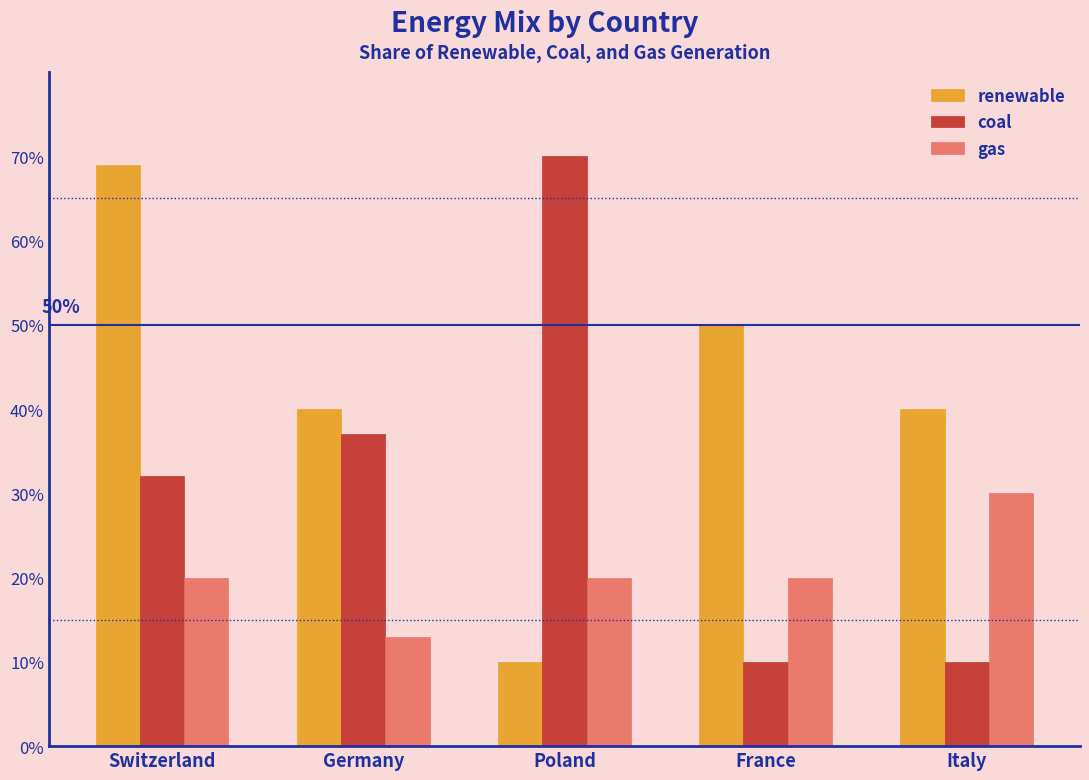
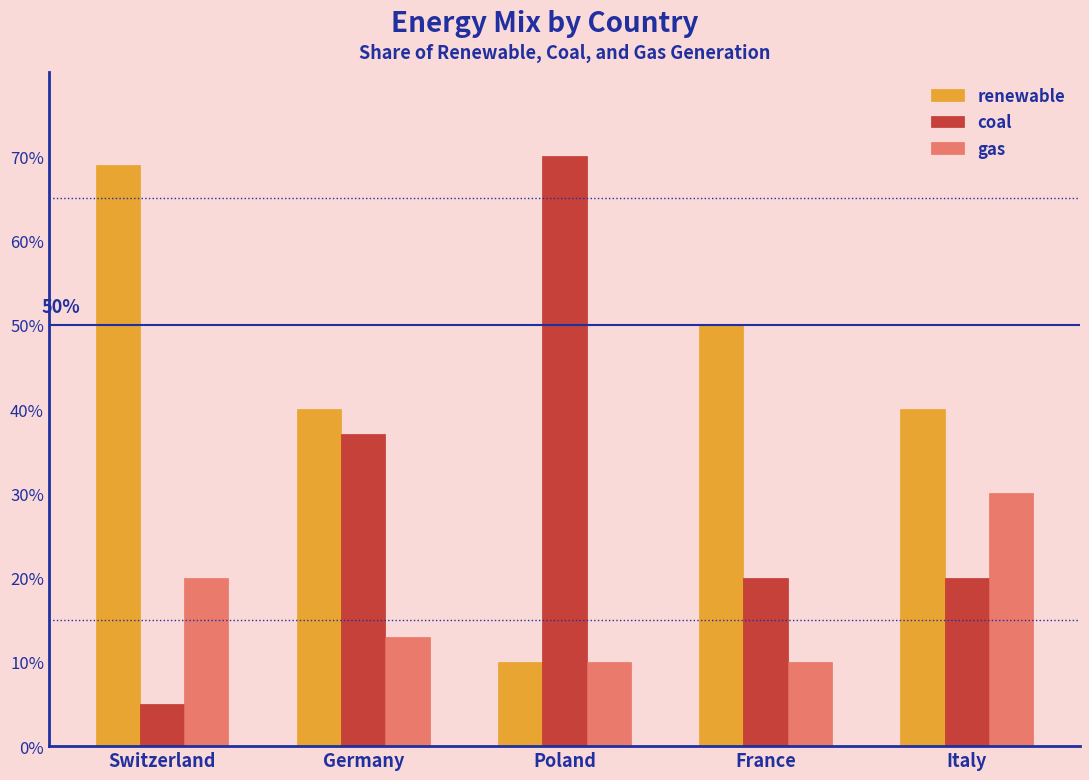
coal, Switzerland: 32% -> 5%
gas, Poland: 20% -> 10%
coal, France: 10% -> 20%
gas, France: 20% -> 10%
coal, Italy: 10% -> 20%
